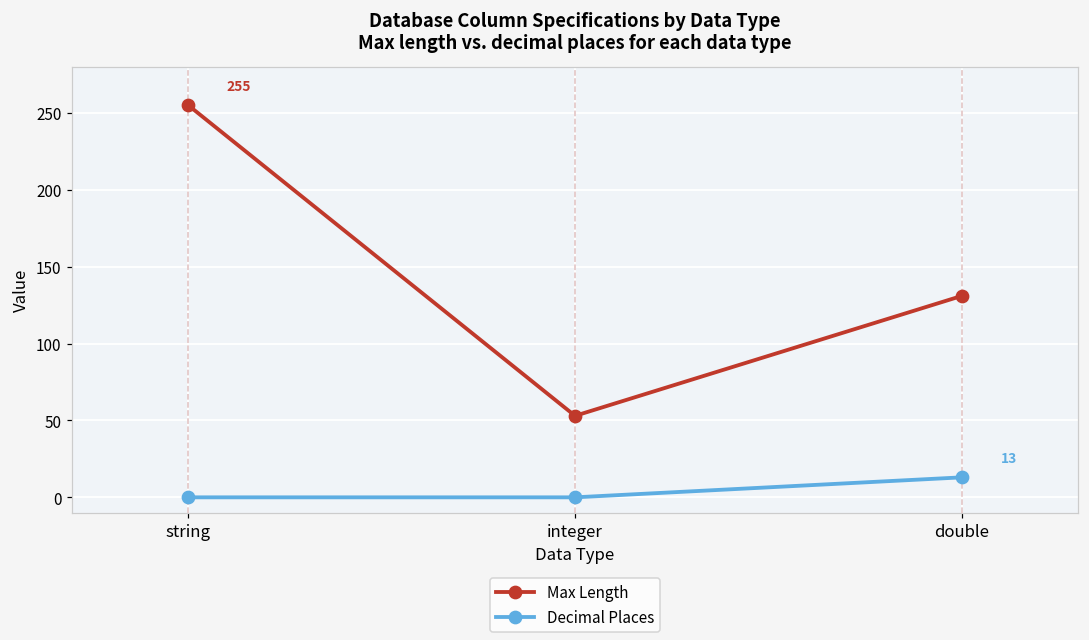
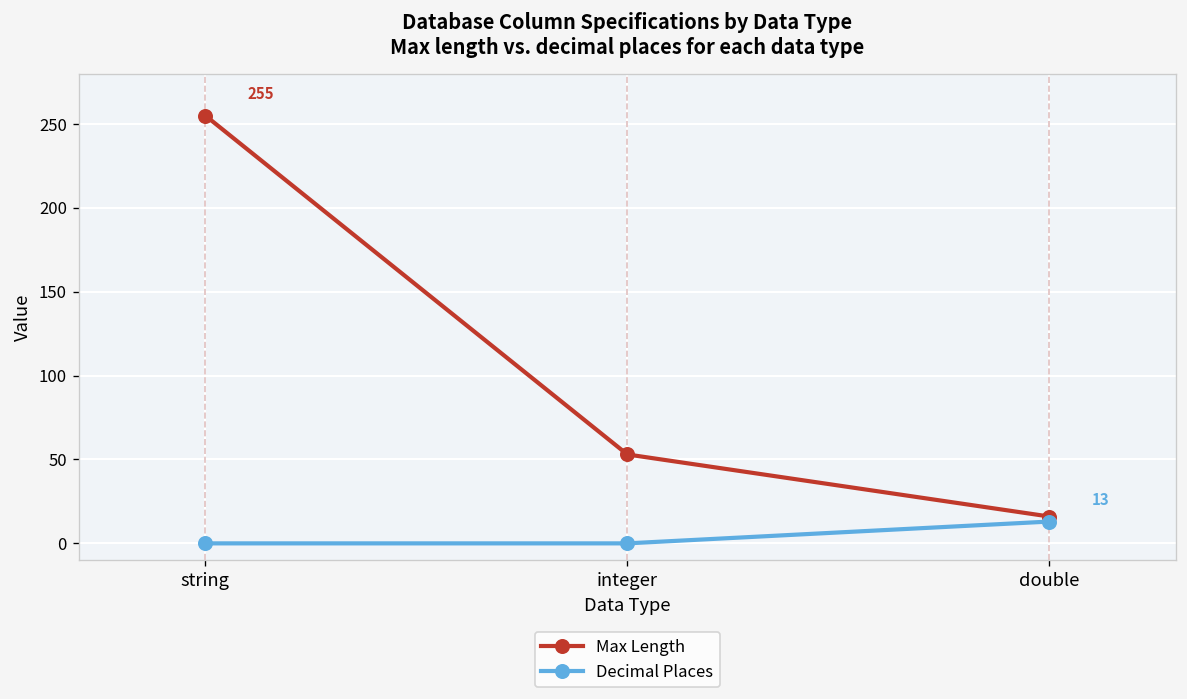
Max Length, double: 131 -> 16
